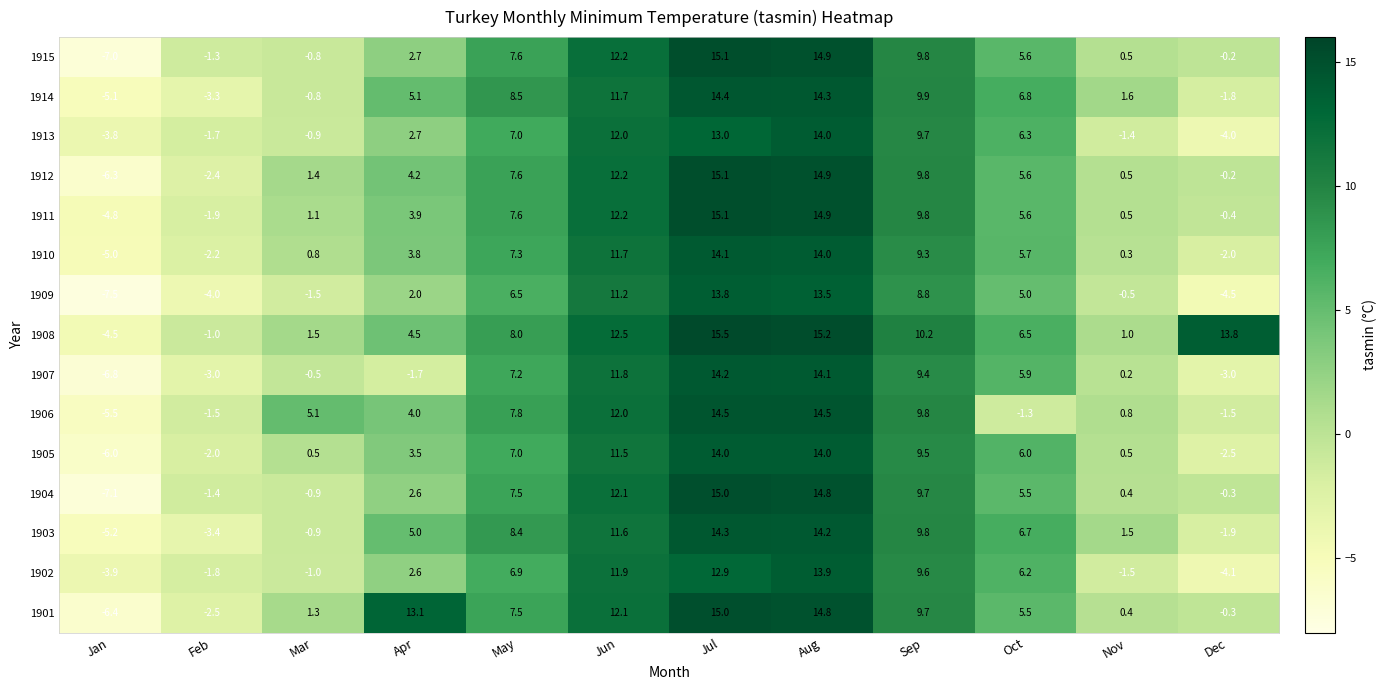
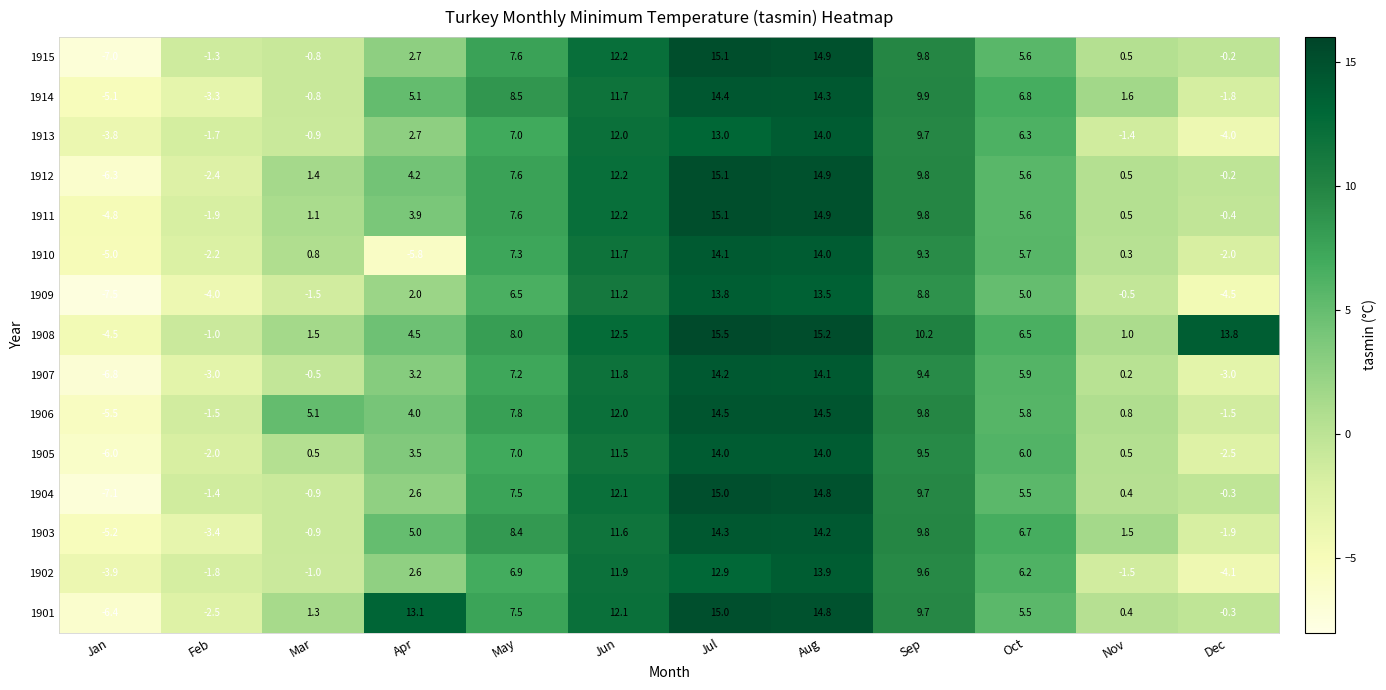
1910, Apr: 3.8 -> -5.8
1907, Apr: -1.7 -> 3.2
1906, Oct: -1.3 -> 5.8
